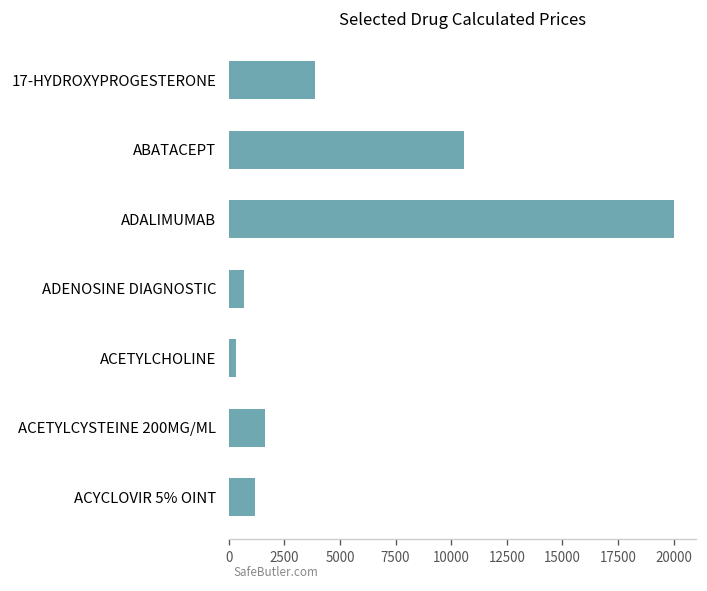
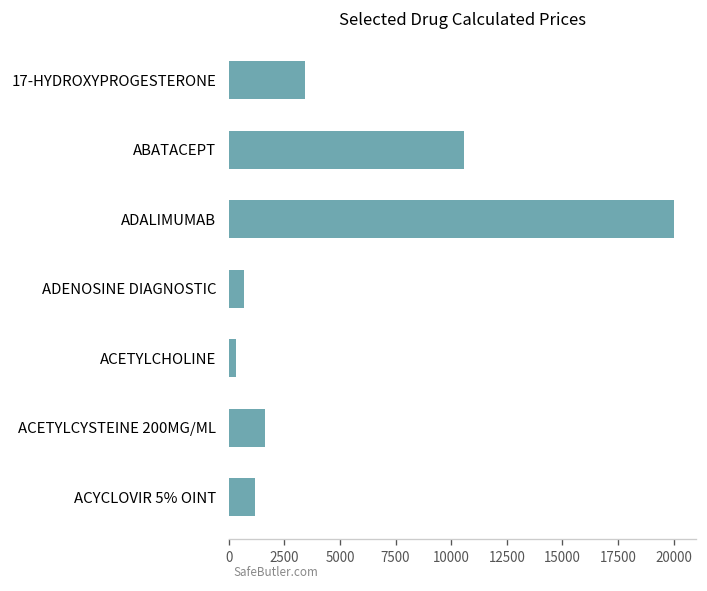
17-HYDROXYPROGESTERONE: 3900 -> 3400
